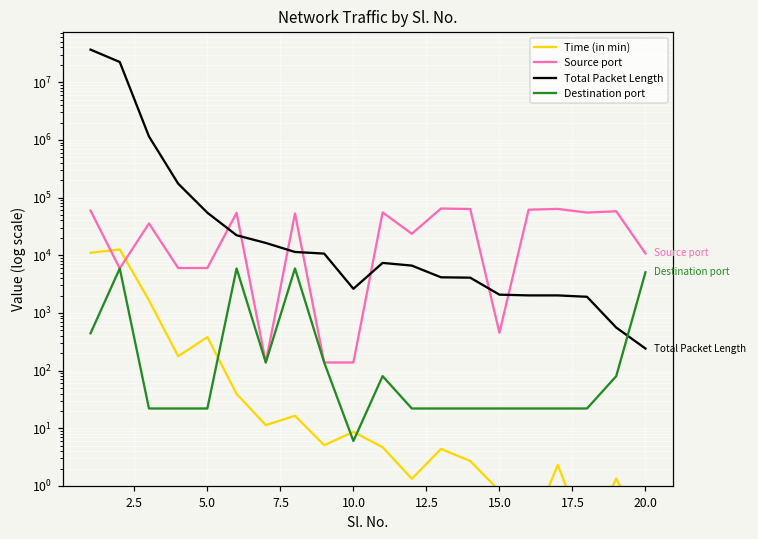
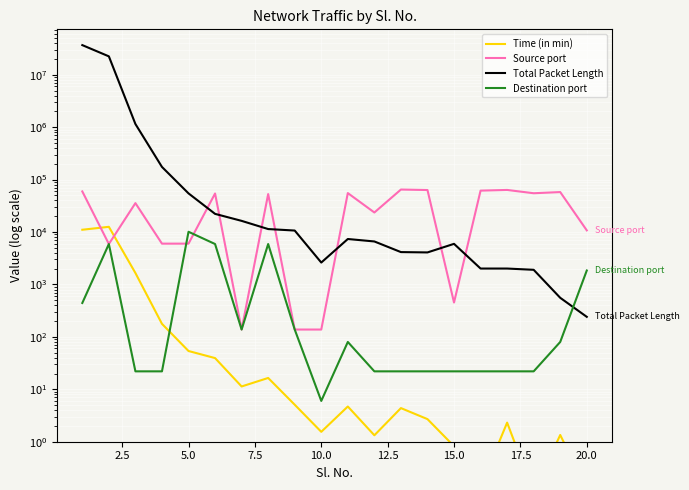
Time (in min), 5.0: 400 -> 50
Destination port, 5.0: 22 -> 10000
Time (in min), 10.0: 9 -> 1.5
Total Packet Length, 15.0: 2100 -> 6000
Destination port, 20.0: 5000 -> 1800
